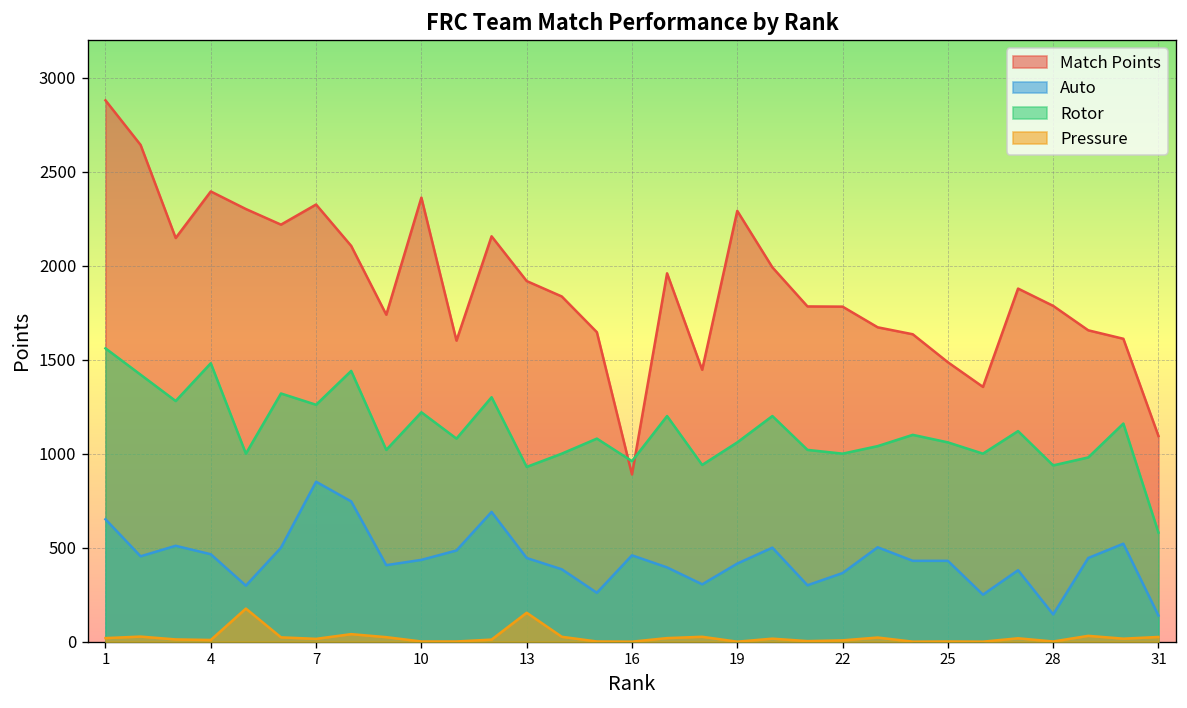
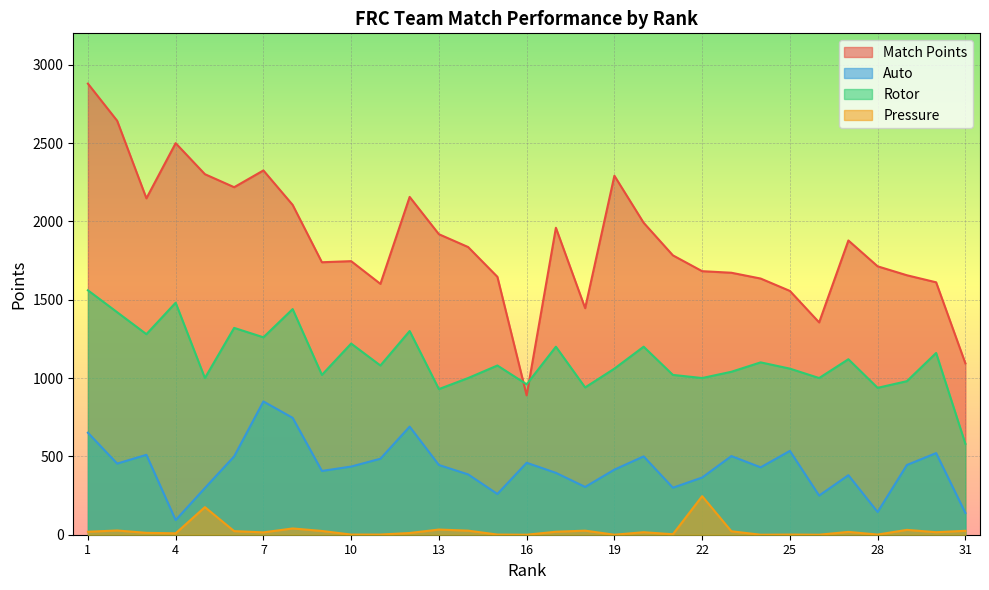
Match Points, 4: 2390 -> 2500
Auto, 4: 470 -> 90
Match Points, 10: 2360 -> 1750
Pressure, 13: 150 -> 30
Match Points, 22: 1780 -> 1680
Pressure, 22: 10 -> 250
Match Points, 25: 1490 -> 1560
Auto, 25: 430 -> 540
Match Points, 28: 1790 -> 1710
